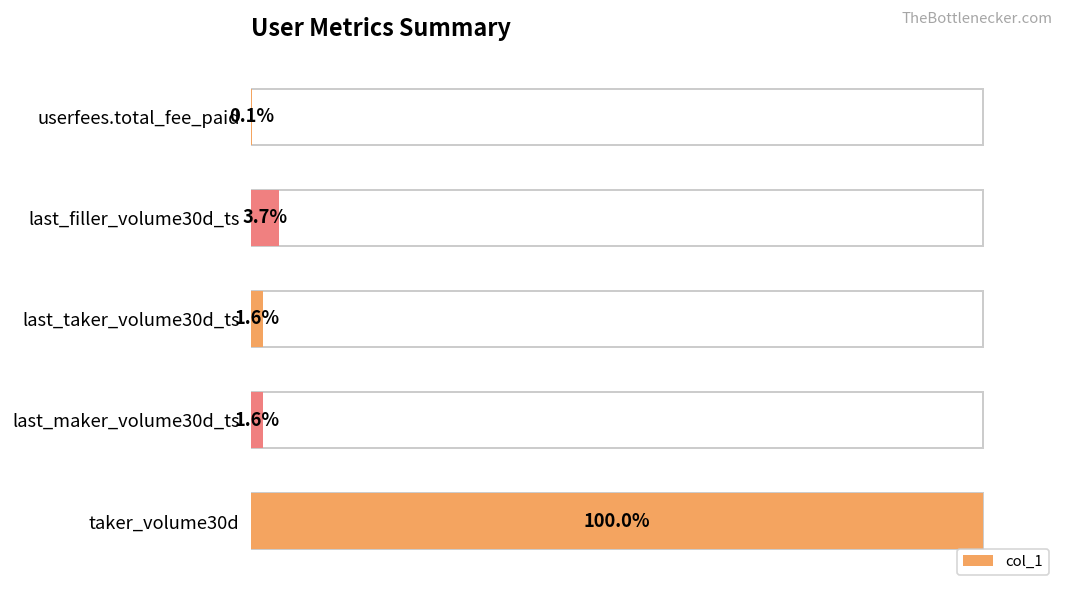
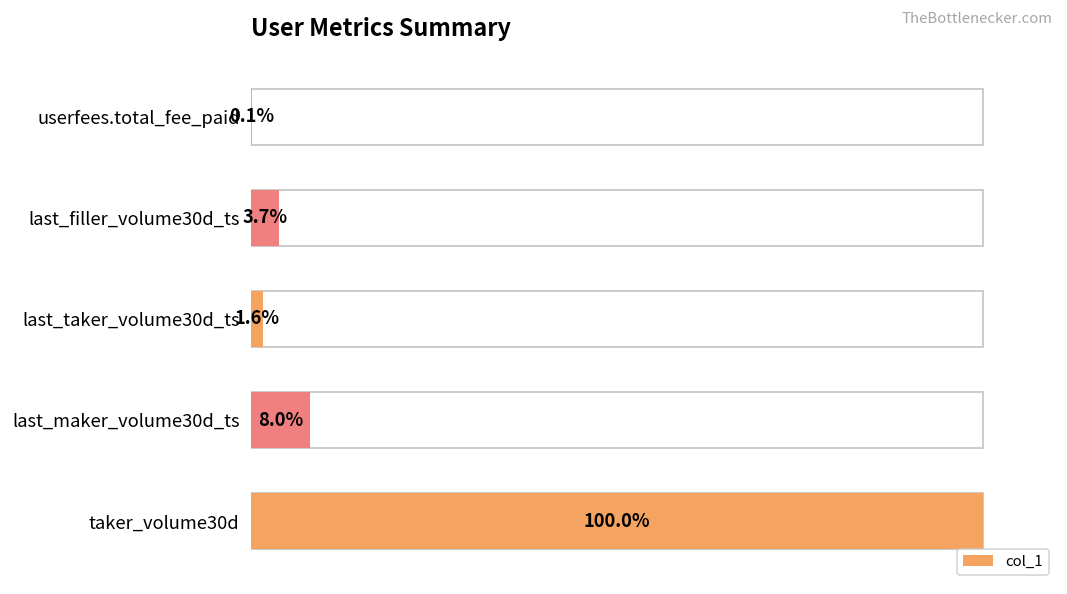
col_1, last_maker_volume30d_ts: 1.6% -> 8.0%
